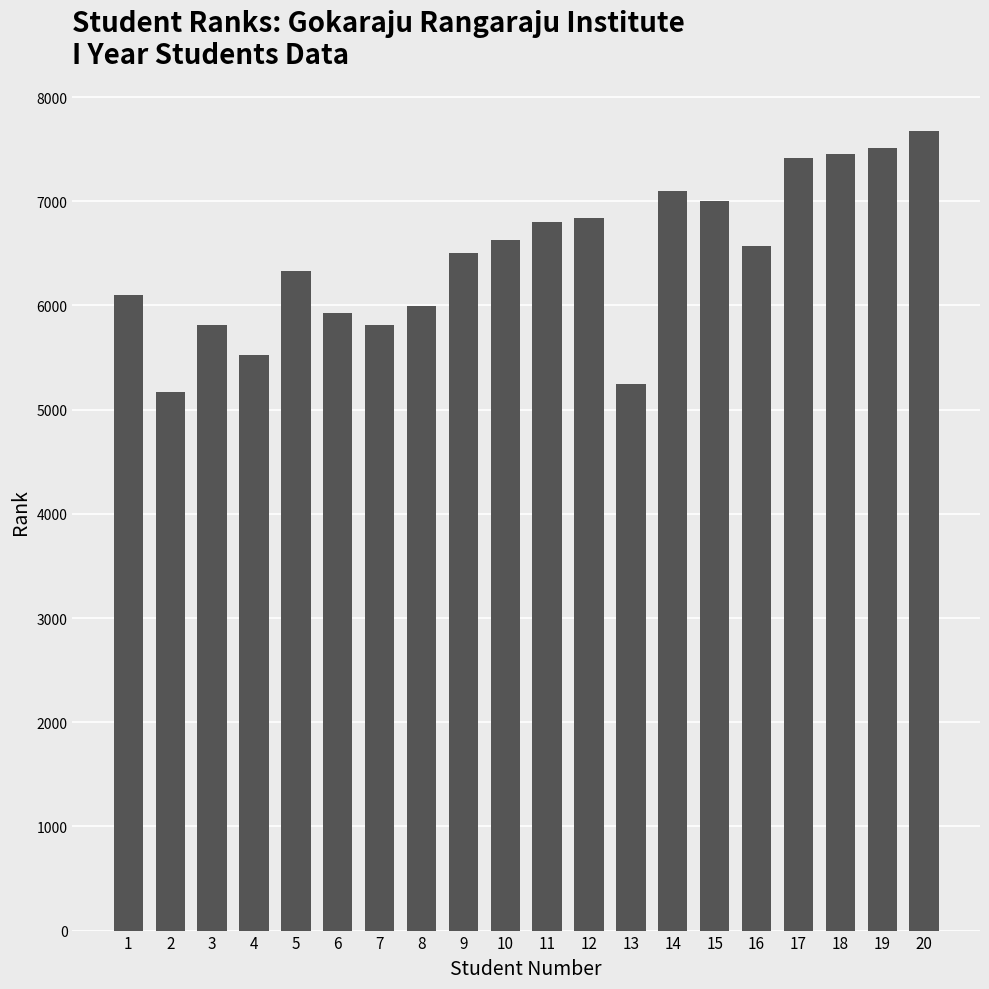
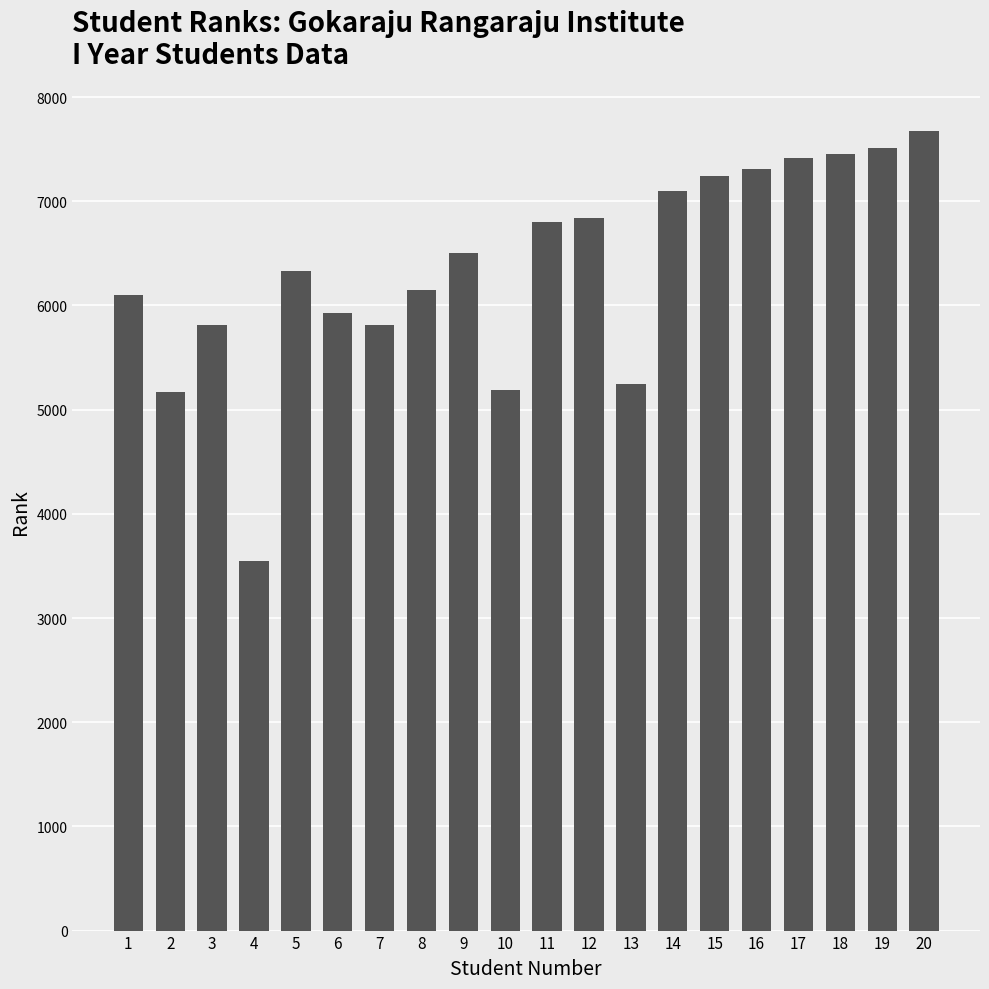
4: 5530 -> 3550
8: 6000 -> 6150
10: 6630 -> 5190
15: 7000 -> 7250
16: 6570 -> 7310
